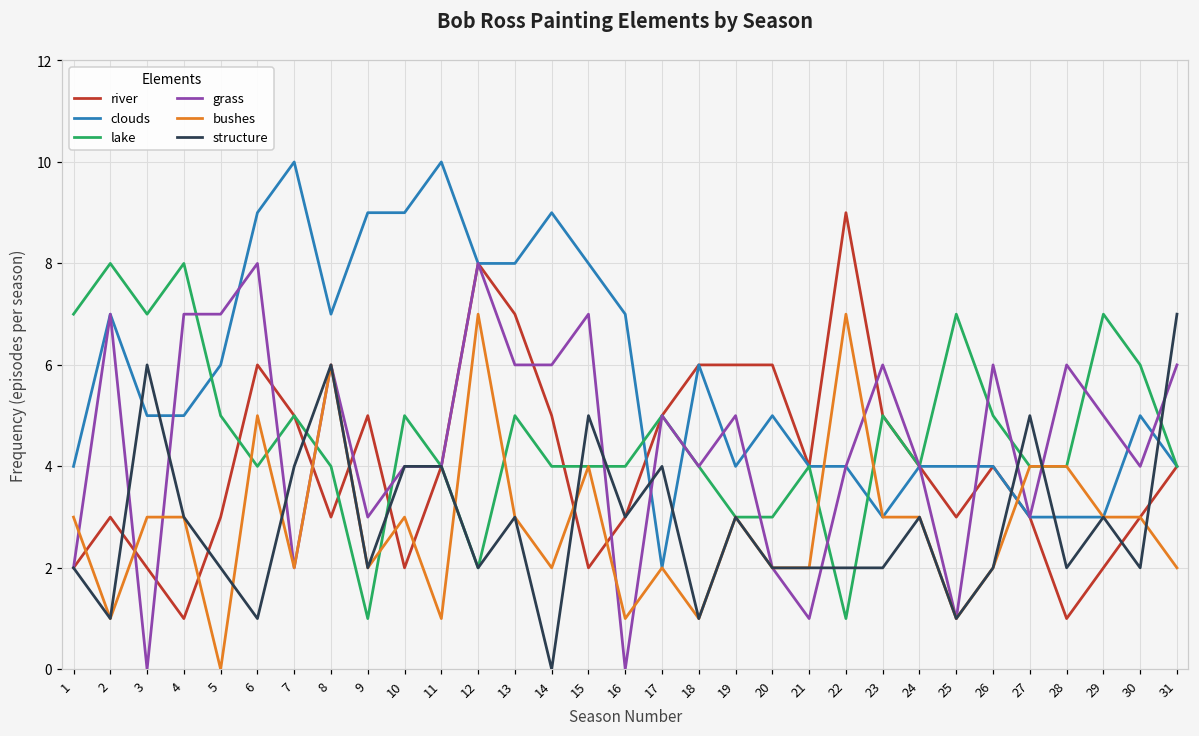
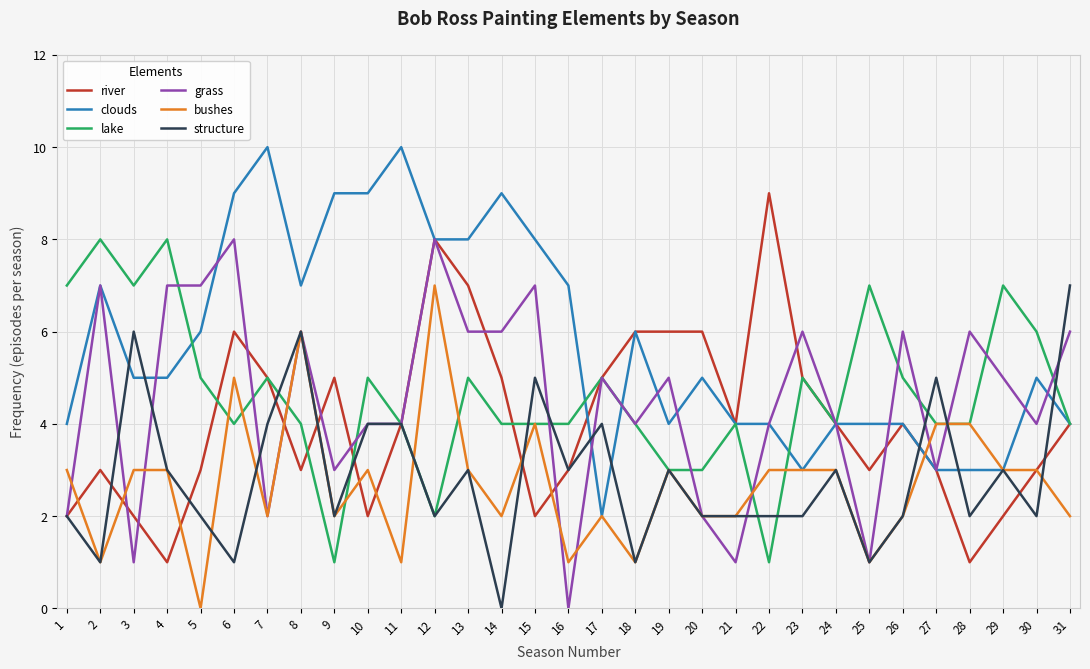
grass, 3: 0 -> 1
bushes, 22: 7 -> 3
